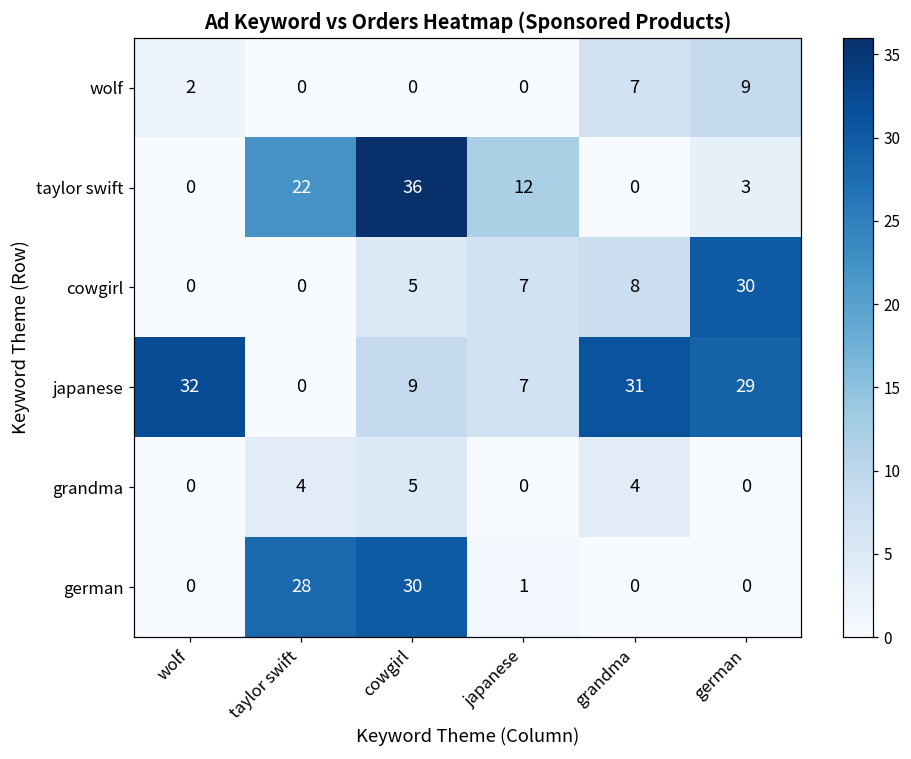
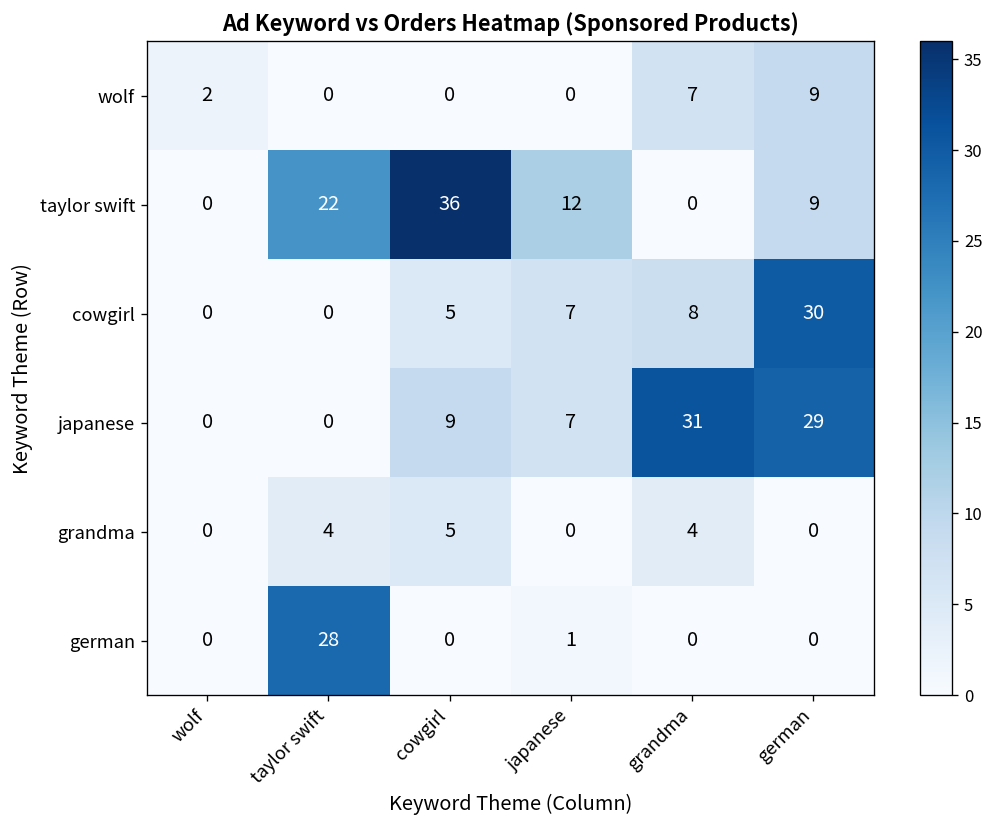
taylor swift, german: 3 -> 9
japanese, wolf: 32 -> 0
german, cowgirl: 30 -> 0
